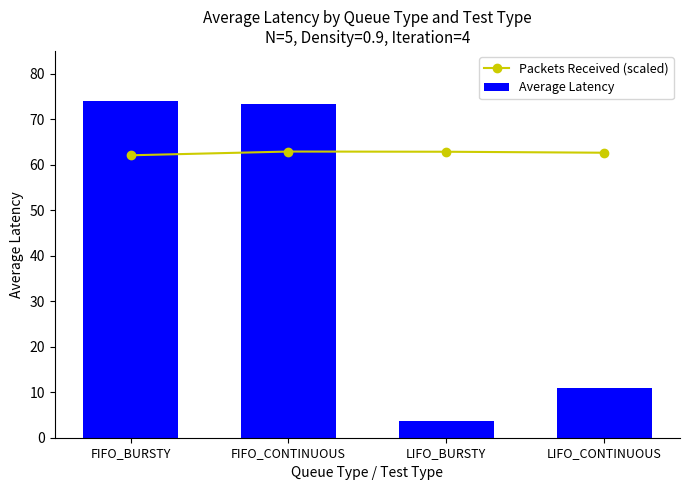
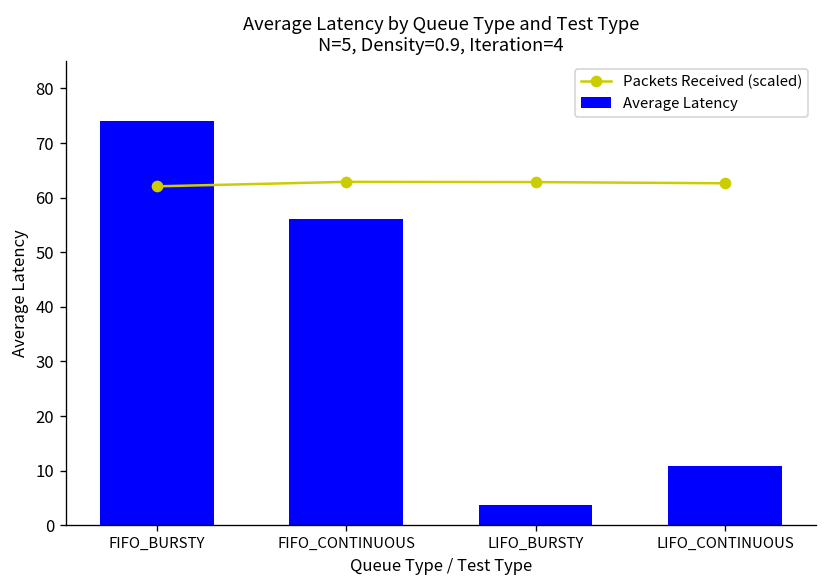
Average Latency, FIFO_CONTINUOUS: 73 -> 56
